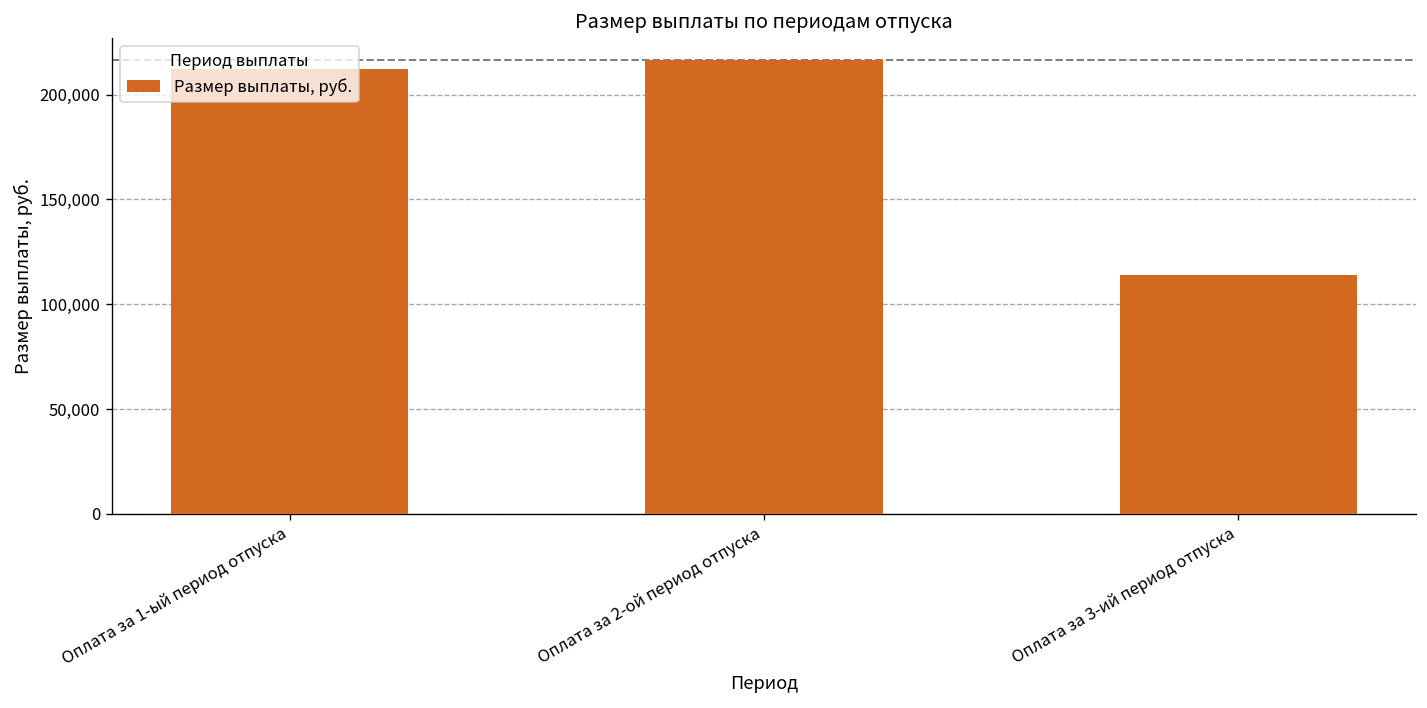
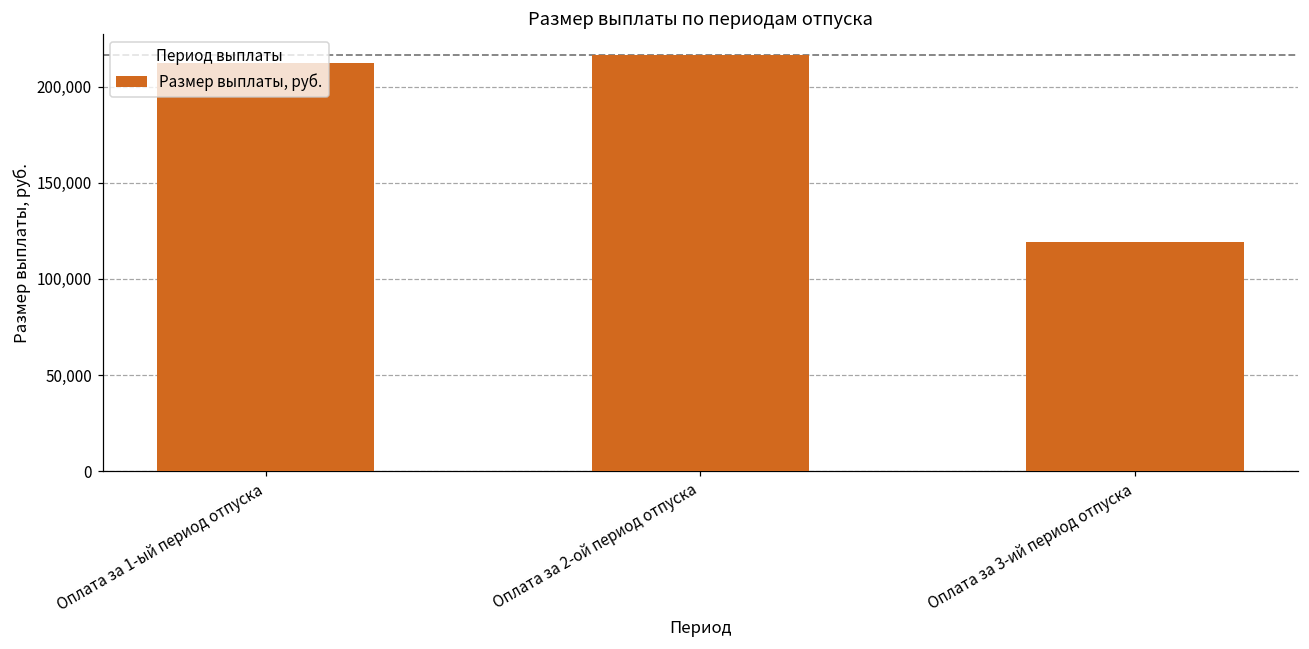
Оплата за 3-ий период отпуска: 114,000 -> 119,000
